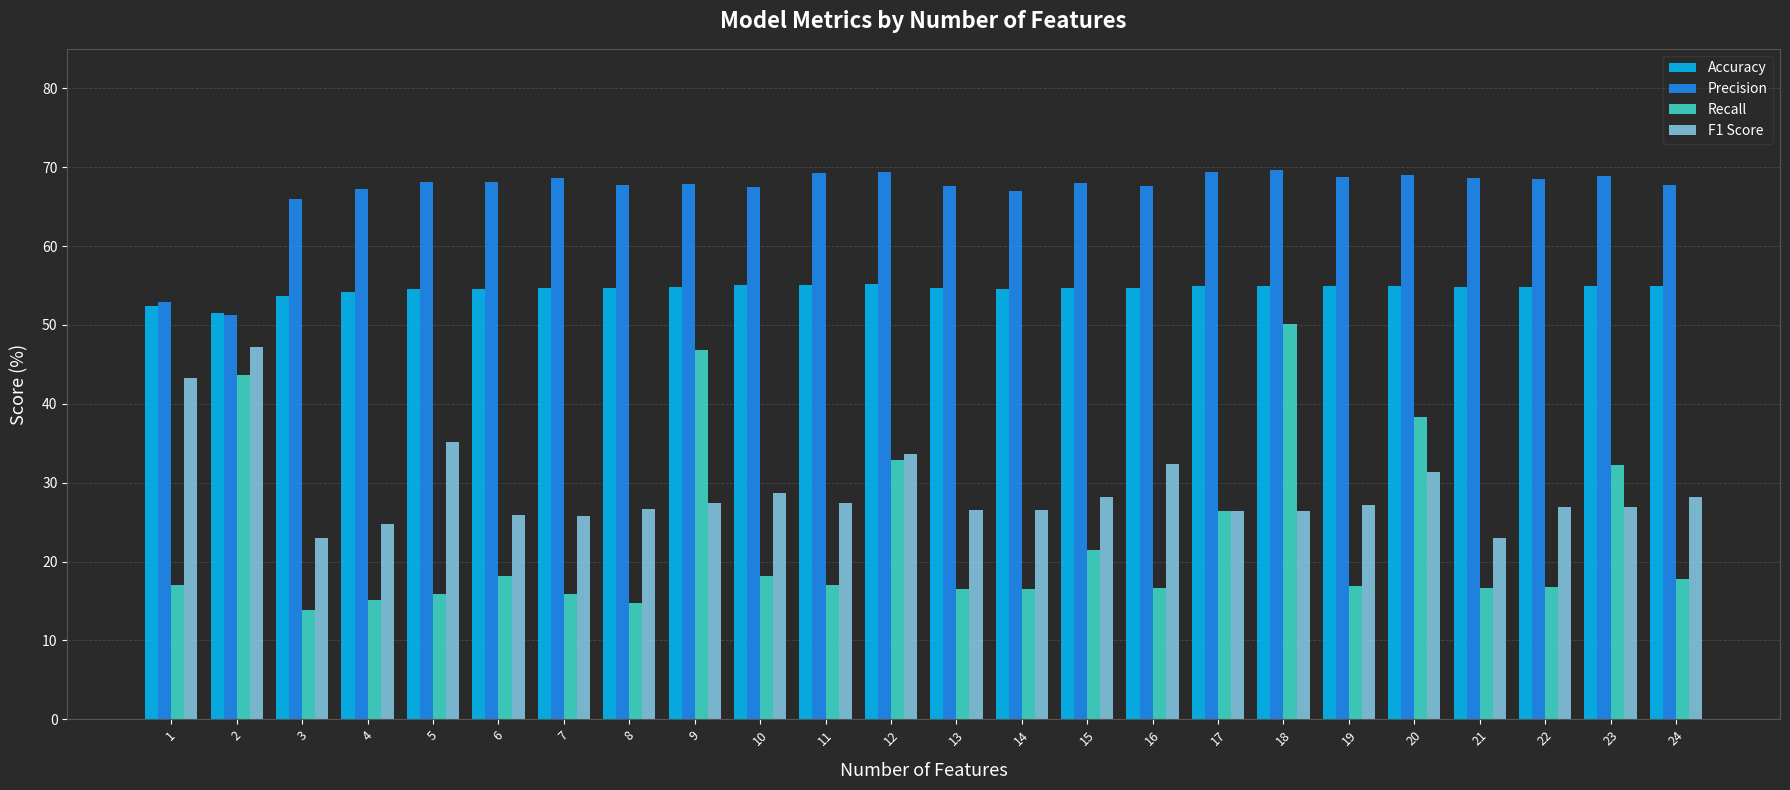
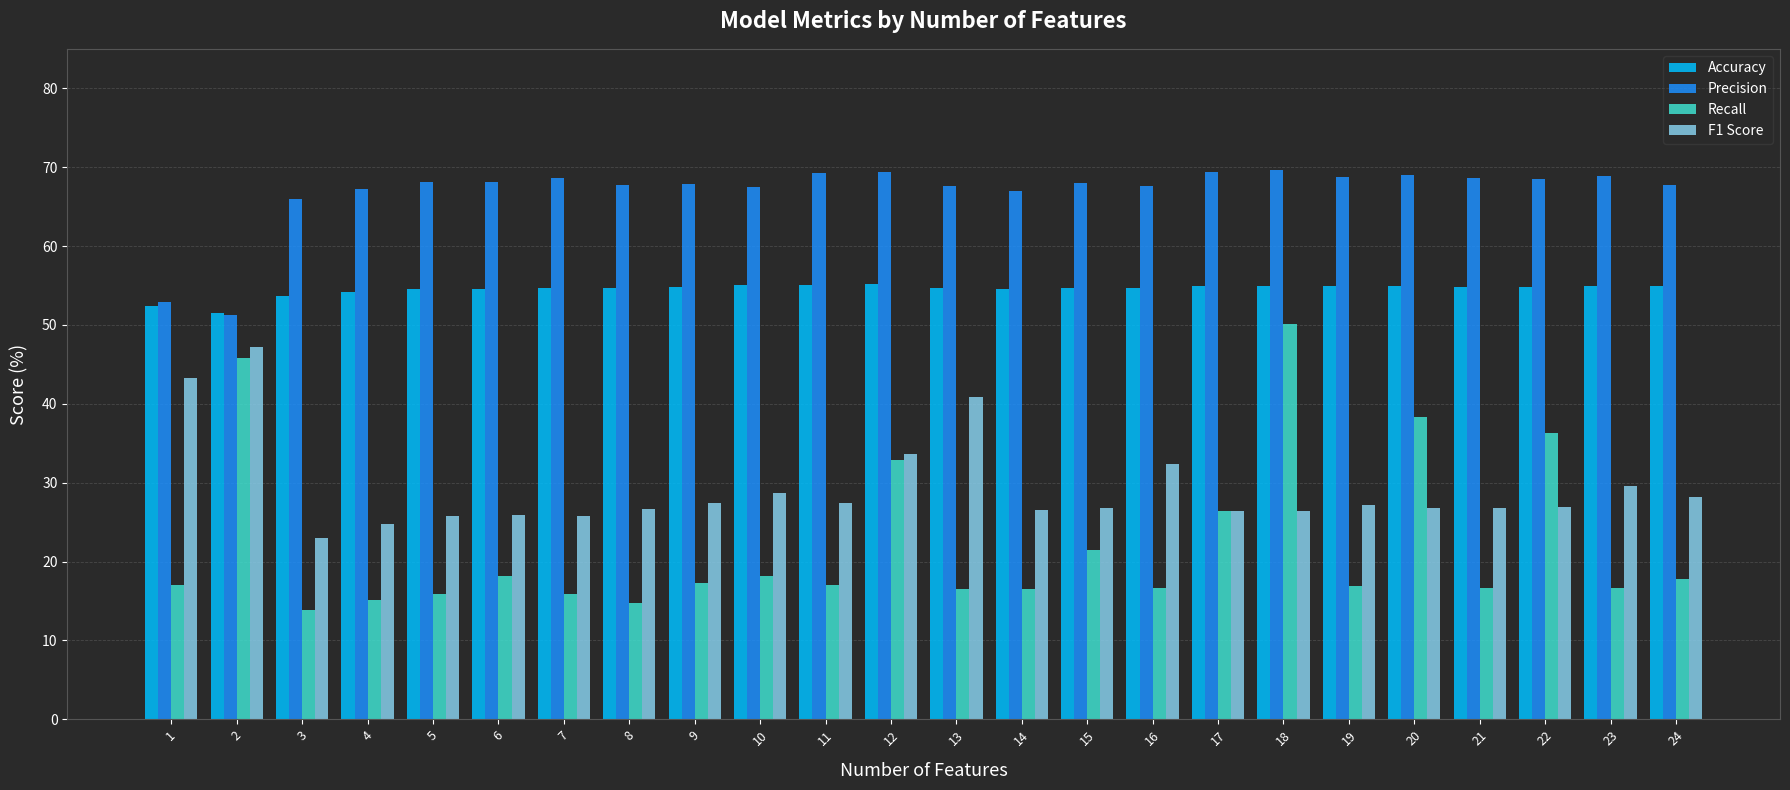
Recall, 2: 44 -> 46
F1 Score, 5: 35 -> 26
Recall, 9: 47 -> 17
F1 Score, 13: 27 -> 41
F1 Score, 15: 28 -> 27
F1 Score, 20: 31 -> 27
F1 Score, 21: 23 -> 27
Recall, 22: 17 -> 36
Recall, 23: 32 -> 17
F1 Score, 23: 27 -> 30
